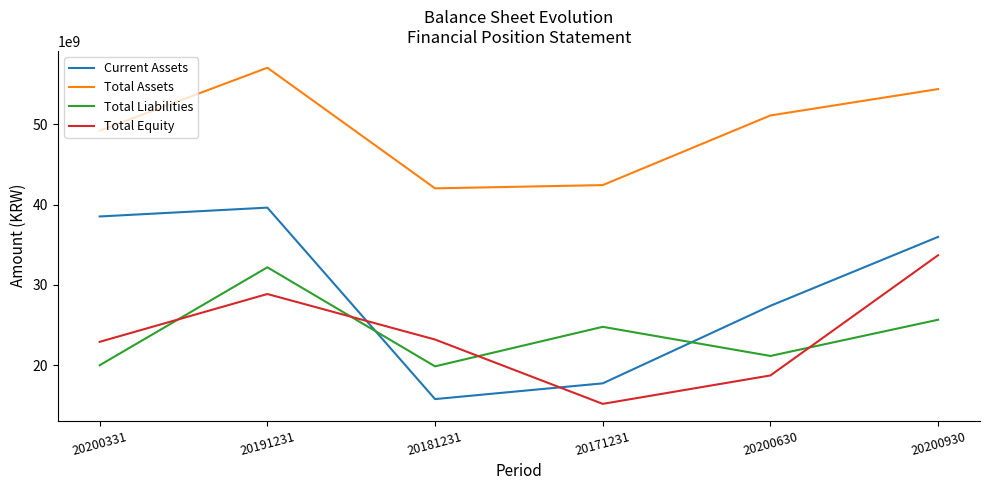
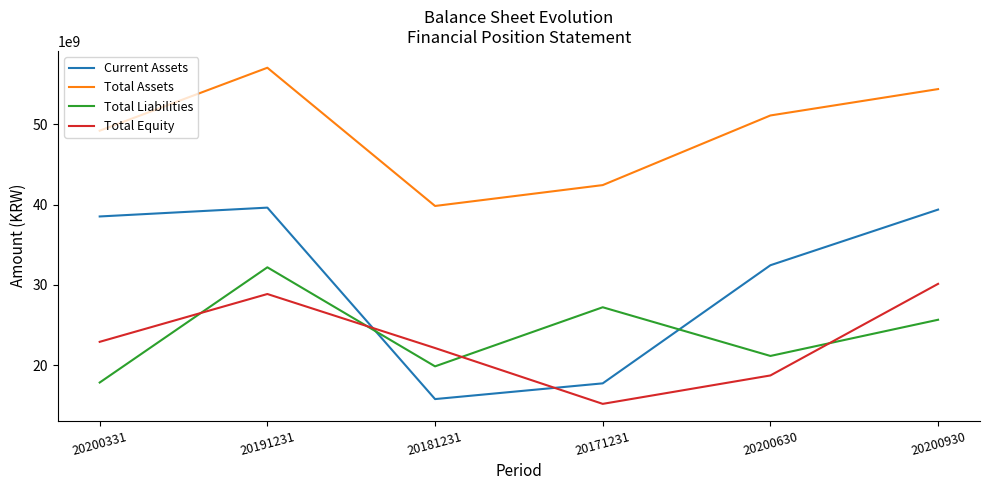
Total Liabilities, 20200331: 20000000000 -> 18000000000
Total Assets, 20181231: 42000000000 -> 40000000000
Total Equity, 20181231: 23000000000 -> 22000000000
Total Liabilities, 20171231: 25000000000 -> 27000000000
Current Assets, 20200630: 27000000000 -> 32000000000
Current Assets, 20200930: 36000000000 -> 39000000000
Total Equity, 20200930: 34000000000 -> 30000000000
